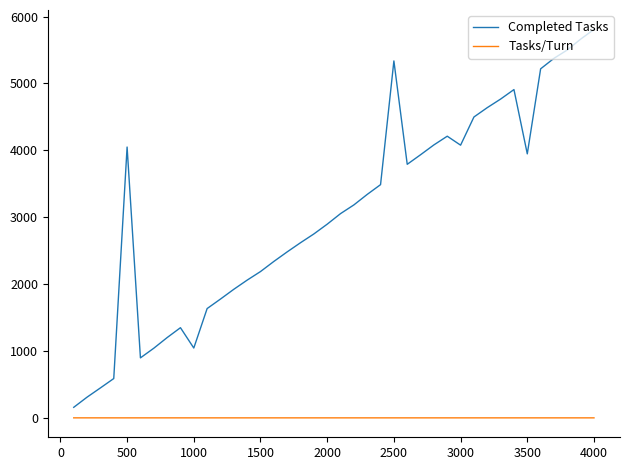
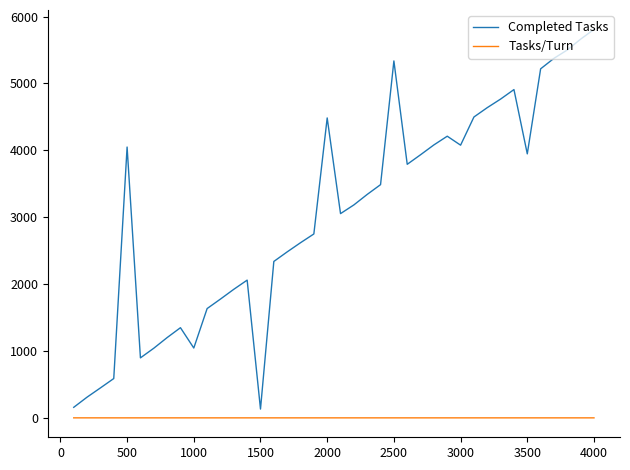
Completed Tasks, 1500: 2200 -> 100
Completed Tasks, 2000: 2900 -> 4500
